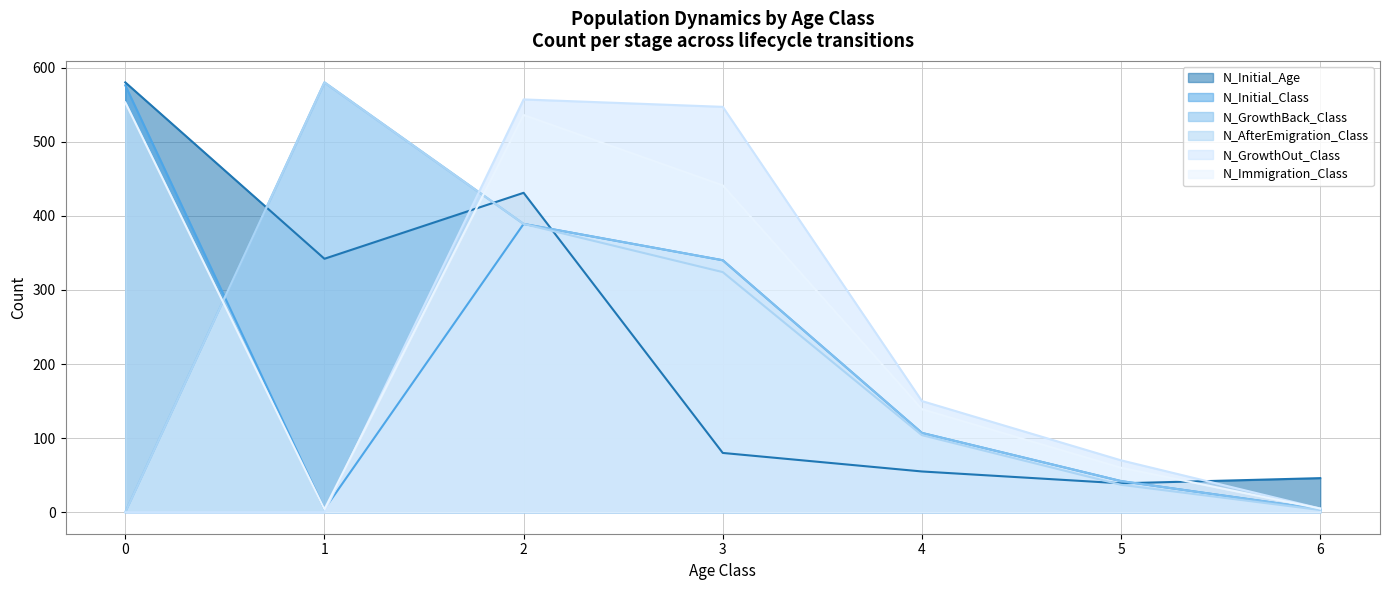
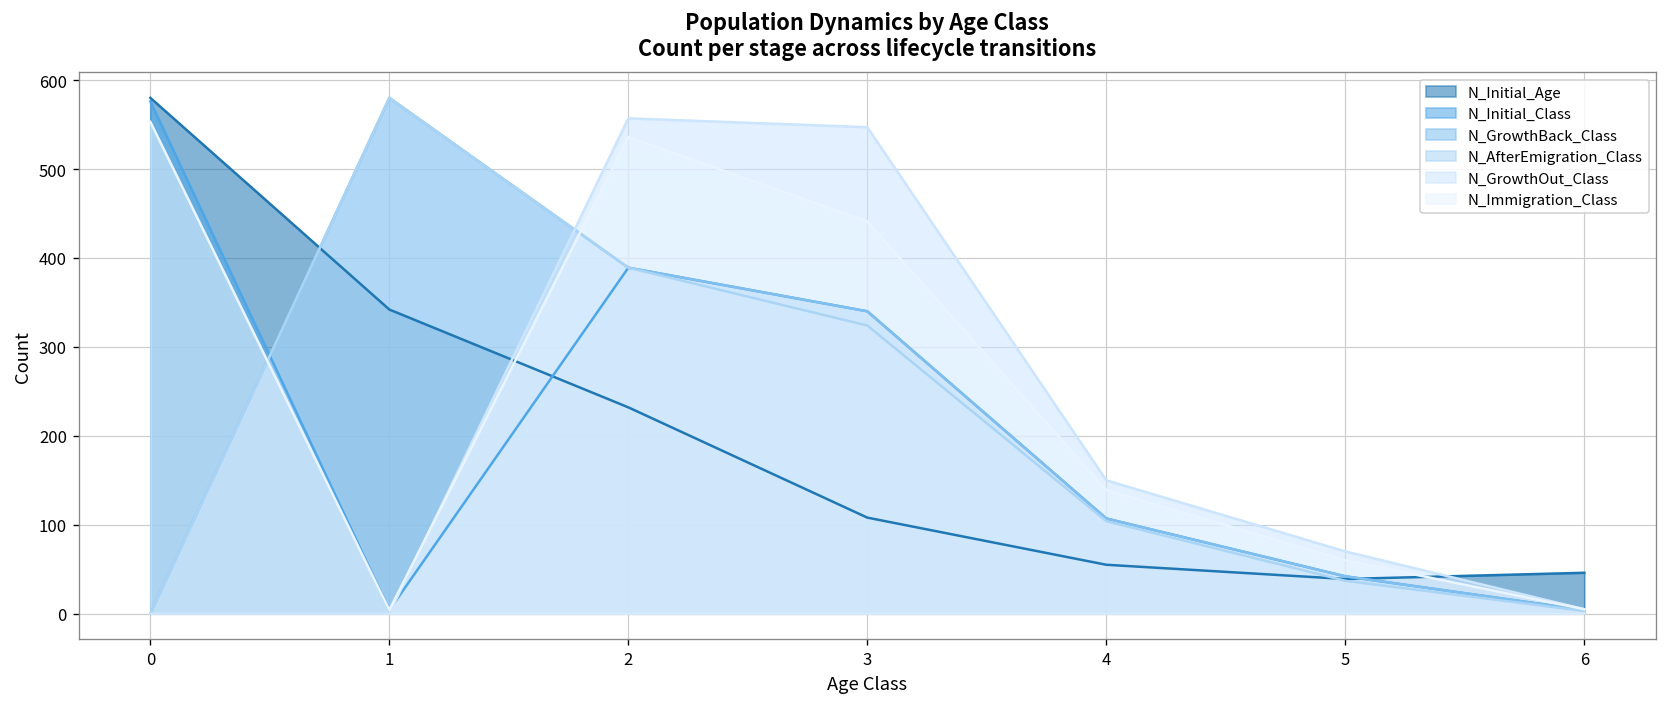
N_Initial_Age, 2: 430 -> 230
N_Initial_Age, 3: 80 -> 110
